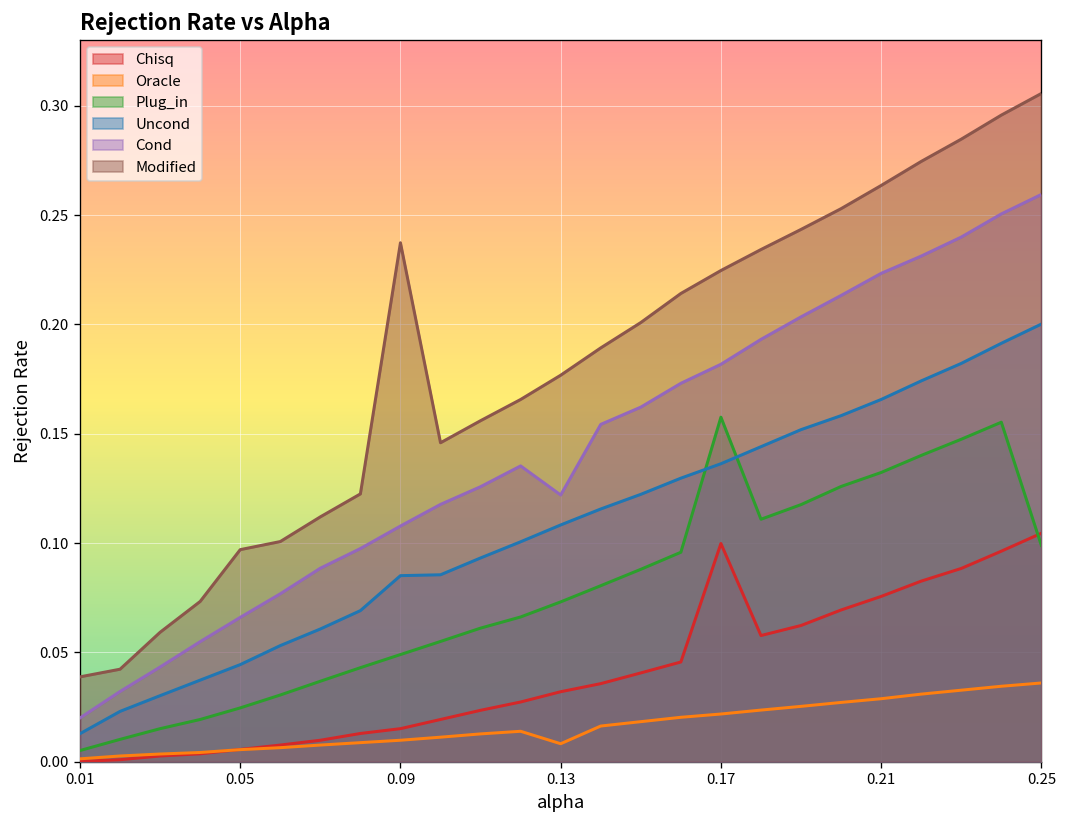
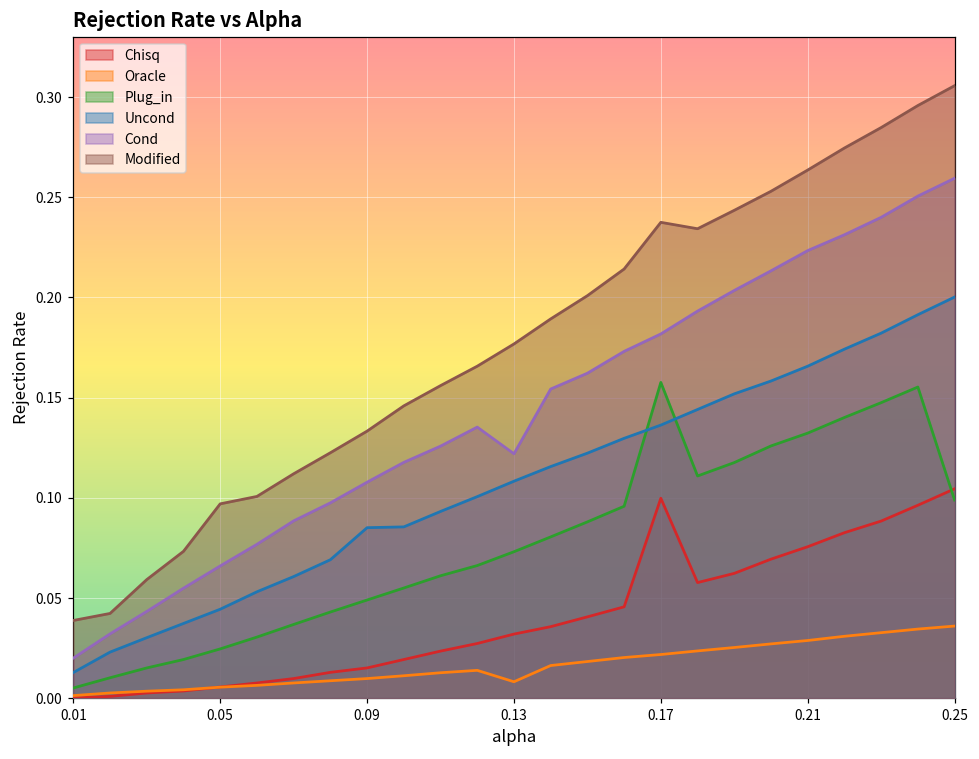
Modified, 0.09: 0.237 -> 0.133
Modified, 0.17: 0.225 -> 0.238
